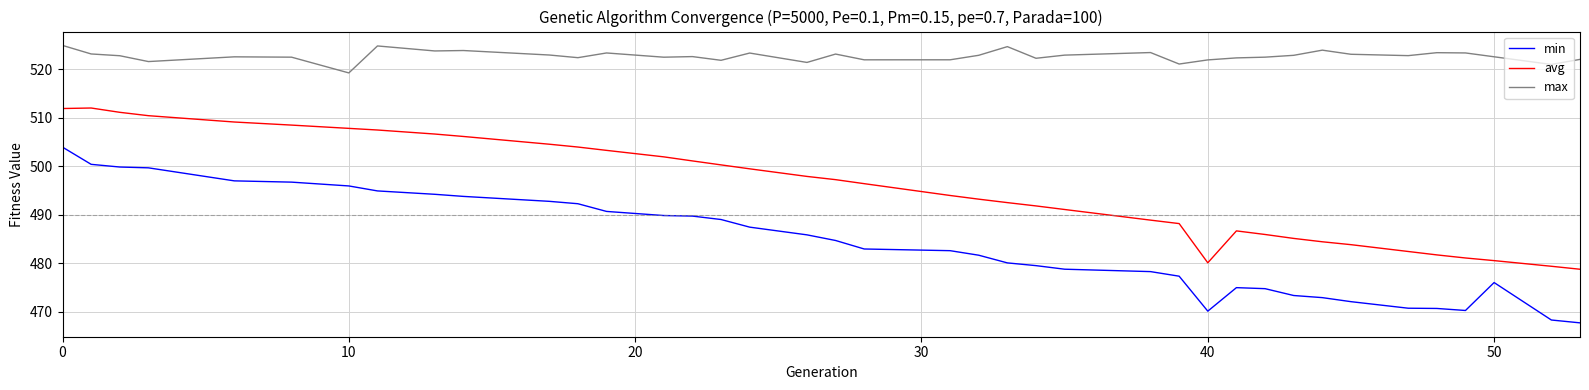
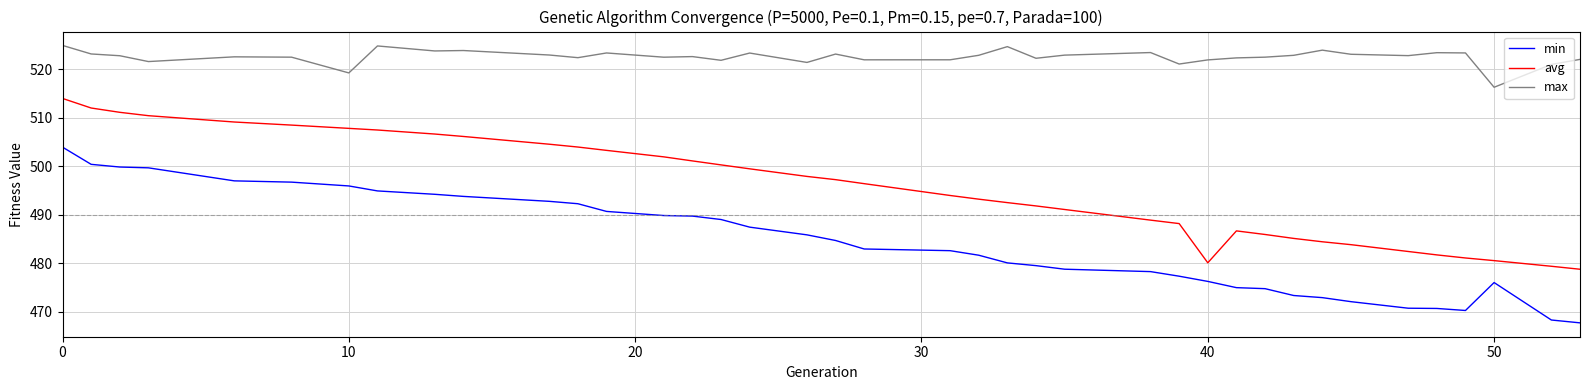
avg, 0: 512 -> 514
min, 40: 470 -> 476
max, 50: 523 -> 516
